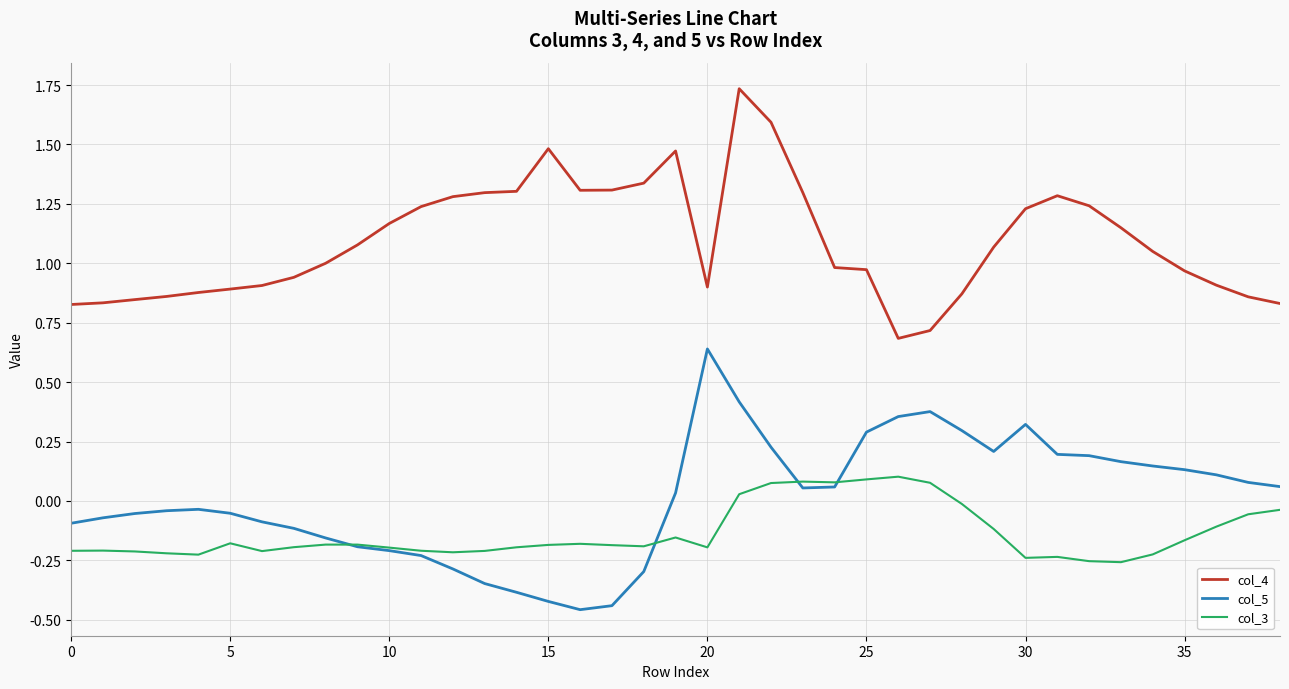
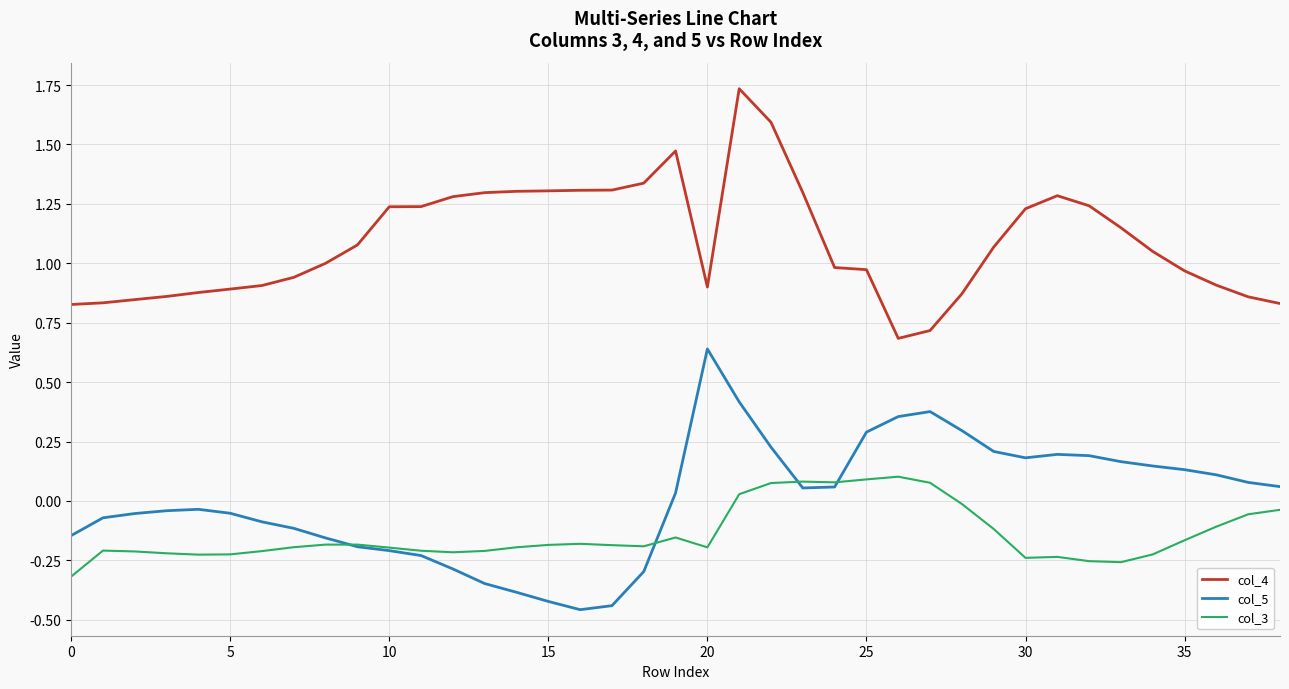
col_5, 0: -0.09 -> -0.15
col_3, 0: -0.21 -> -0.32
col_3, 5: -0.18 -> -0.22
col_4, 10: 1.17 -> 1.24
col_4, 15: 1.48 -> 1.30
col_5, 30: 0.32 -> 0.18
